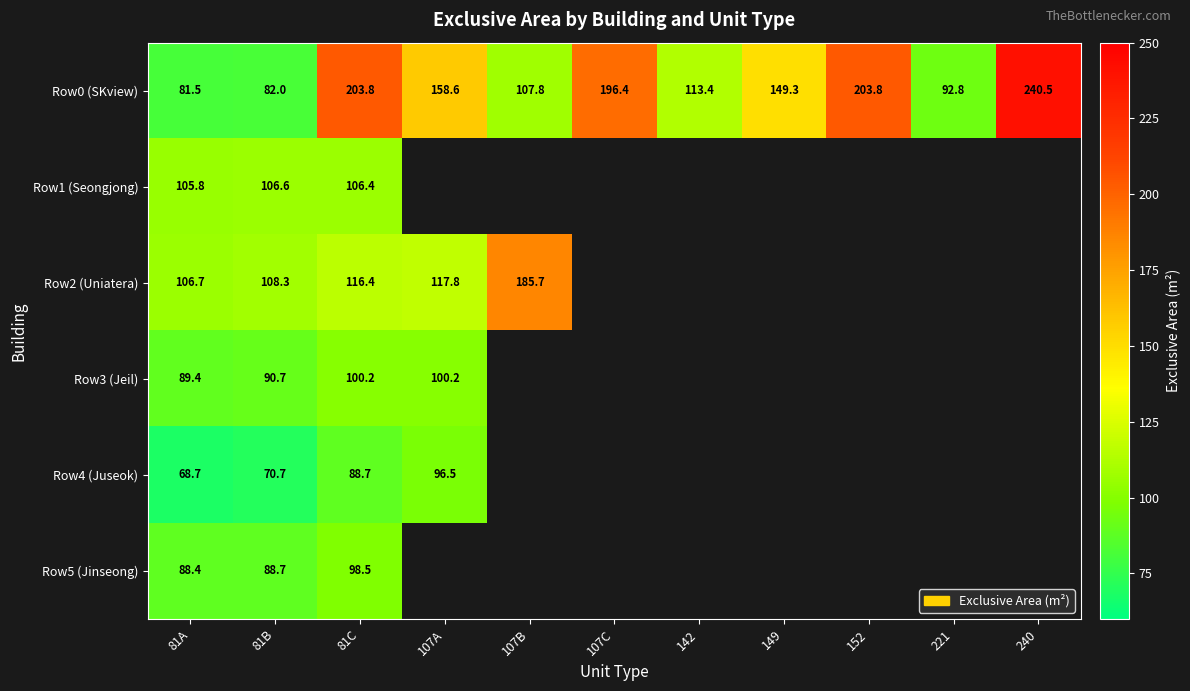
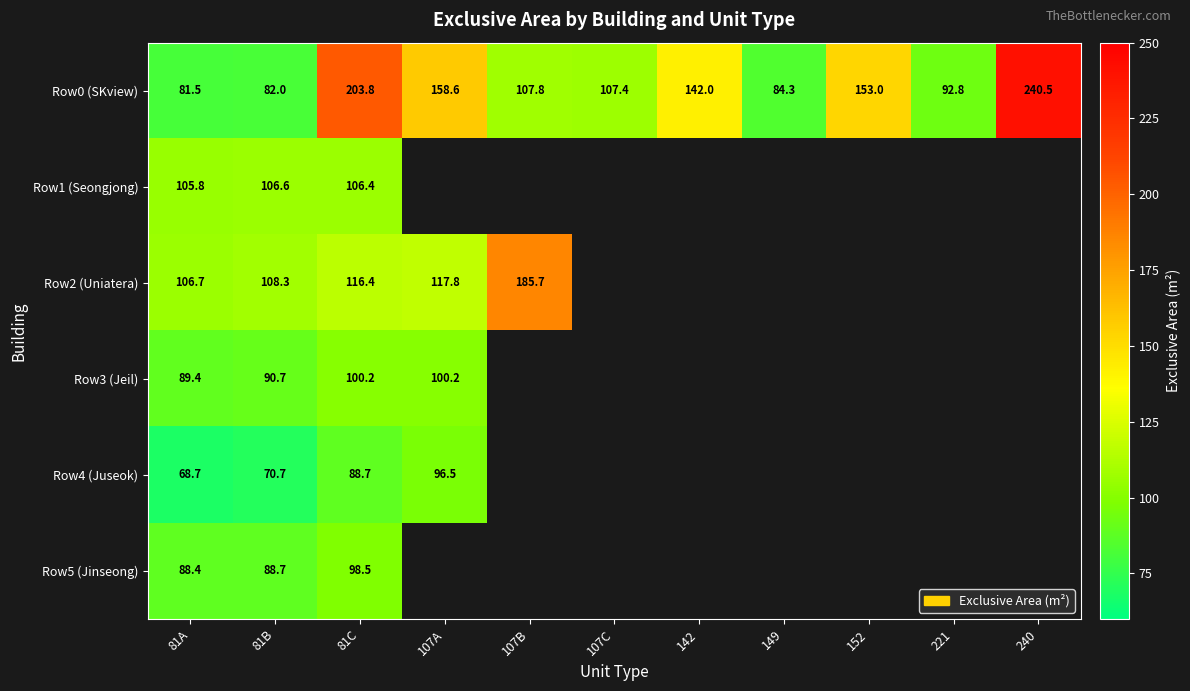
Row0 (SKview), 107C: 196.4 -> 107.4
Row0 (SKview), 142: 113.4 -> 142.0
Row0 (SKview), 149: 149.3 -> 84.3
Row0 (SKview), 152: 203.8 -> 153.0
